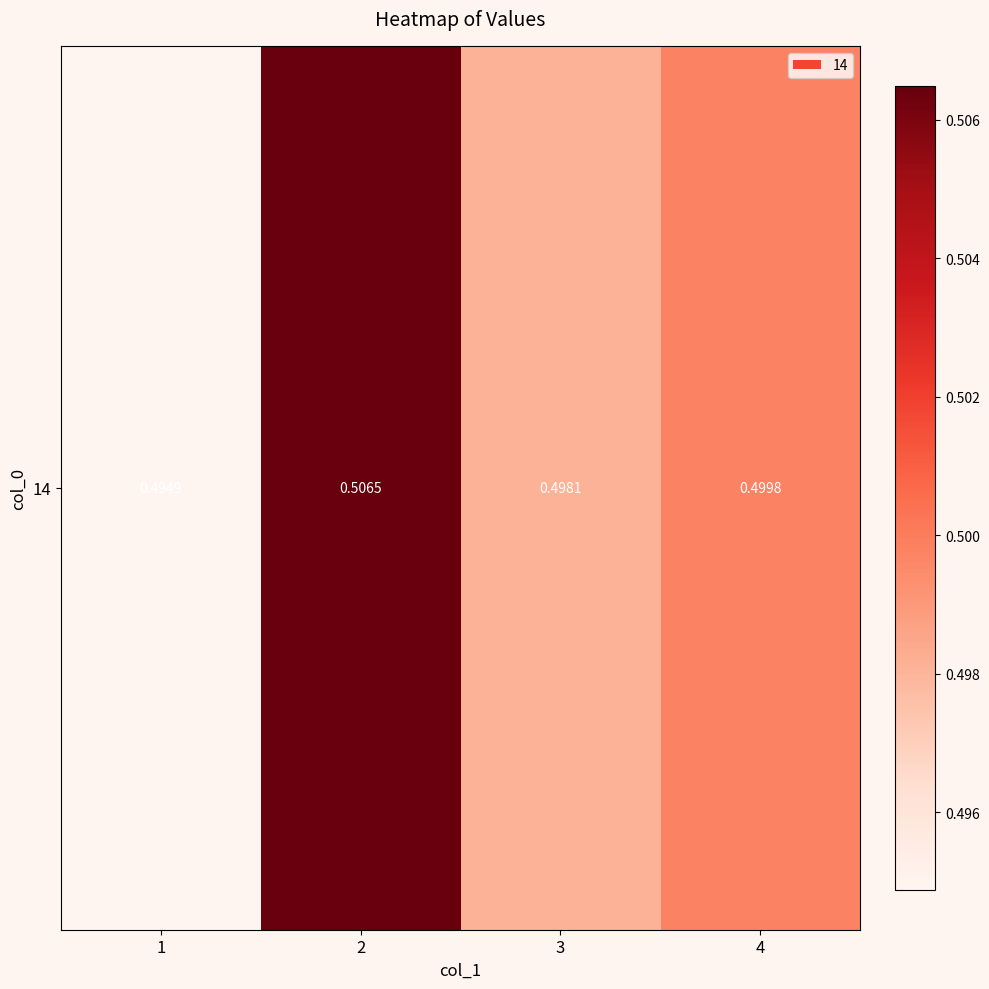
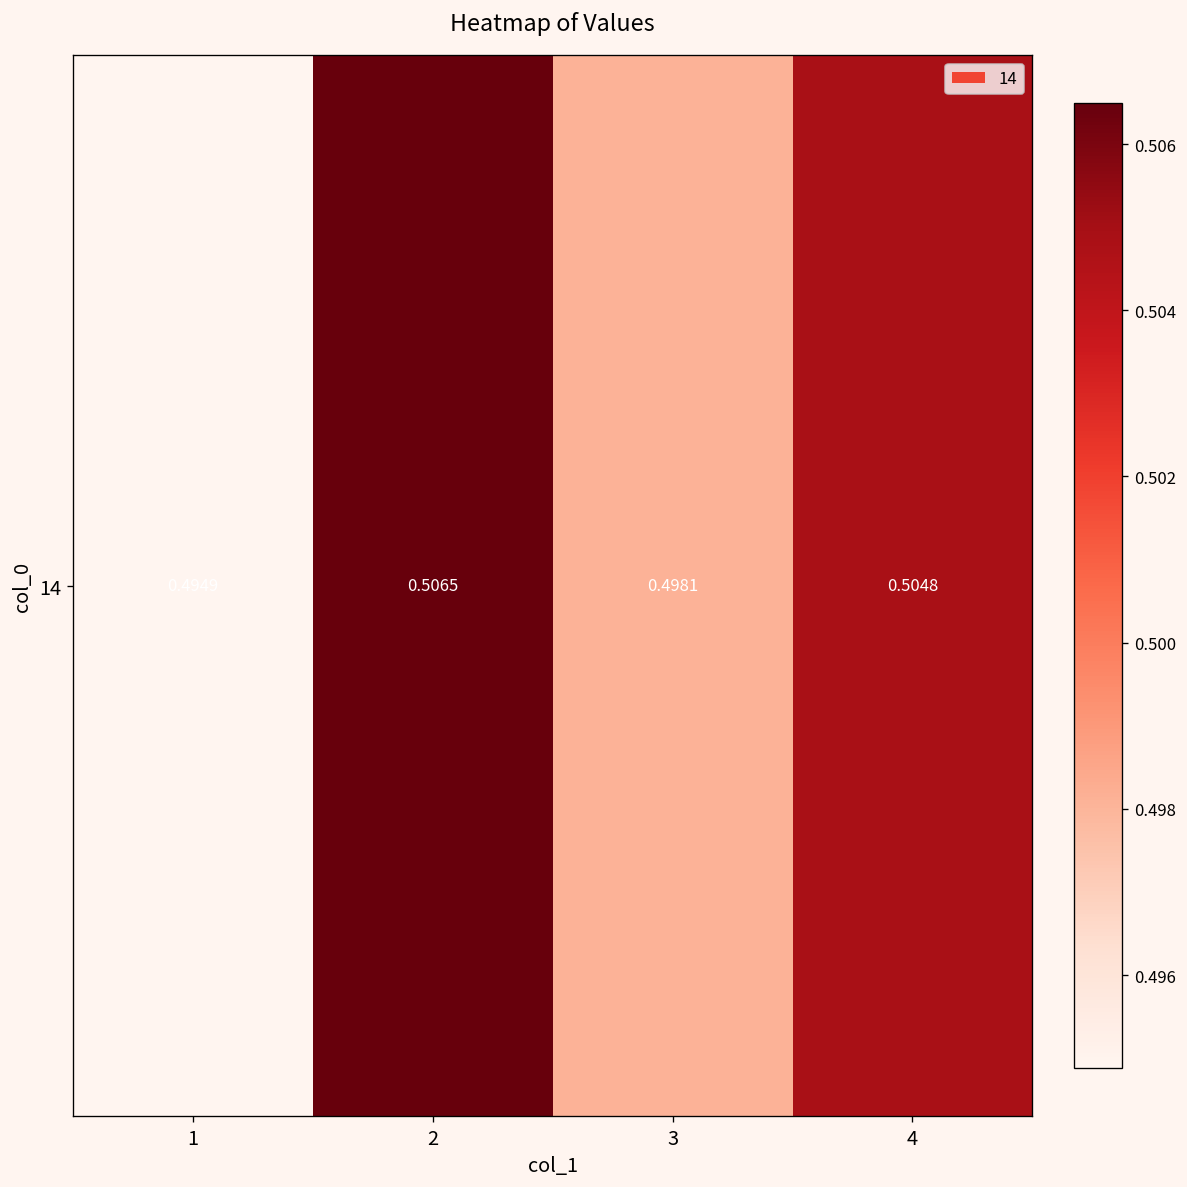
14, 4: 0.4998 -> 0.5048
